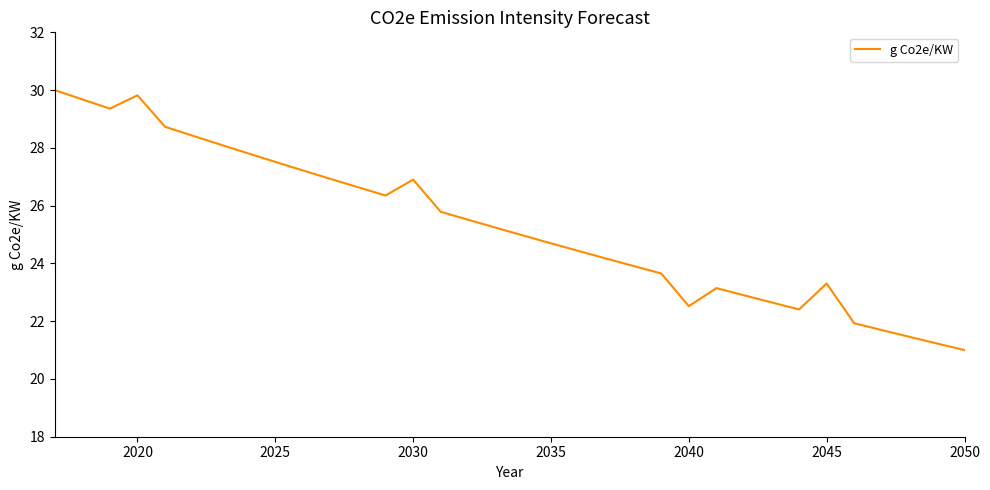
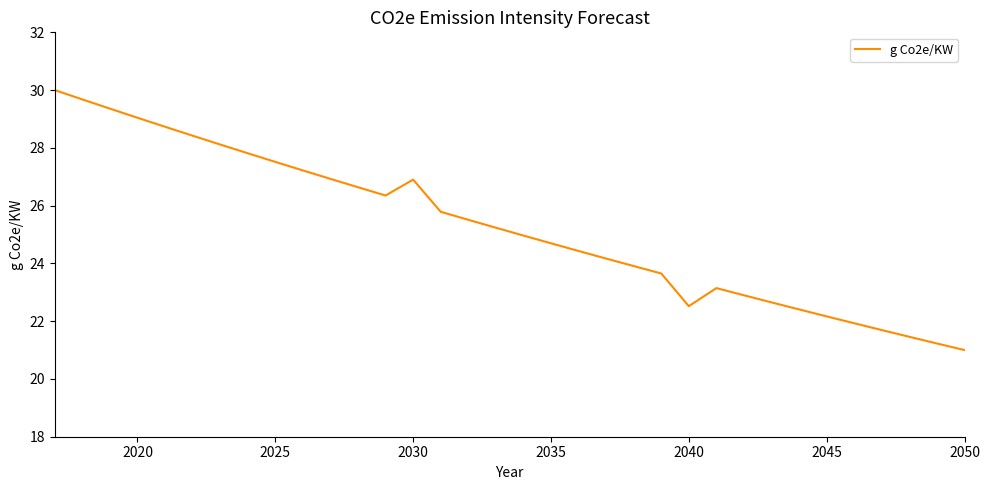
2020: 29.8 -> 29.0
2045: 23.3 -> 22.2
